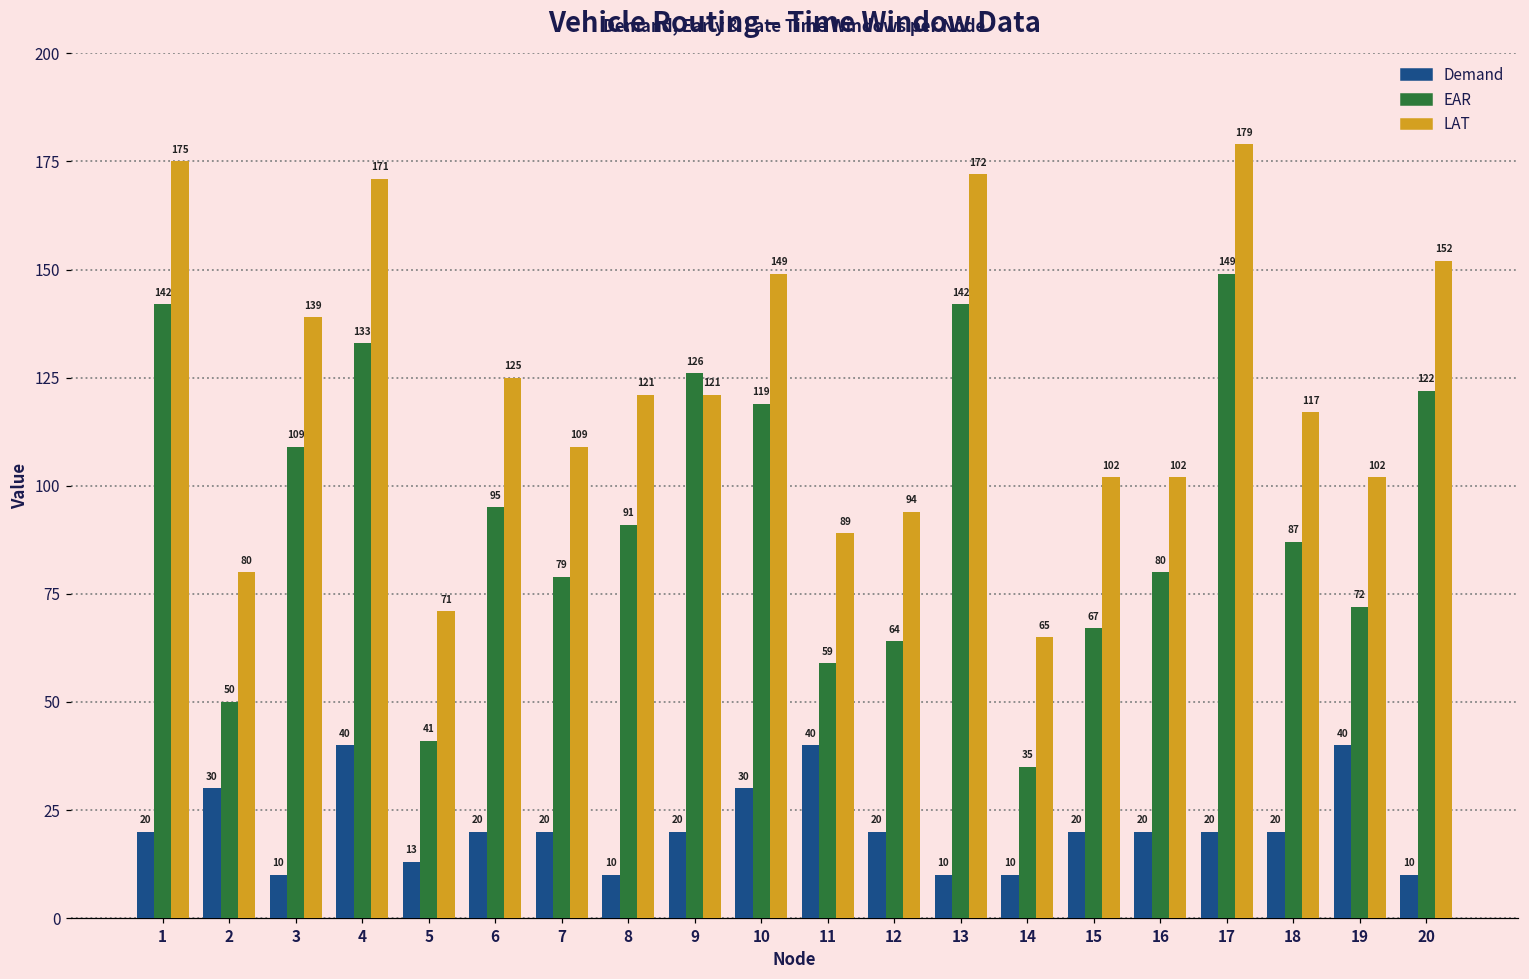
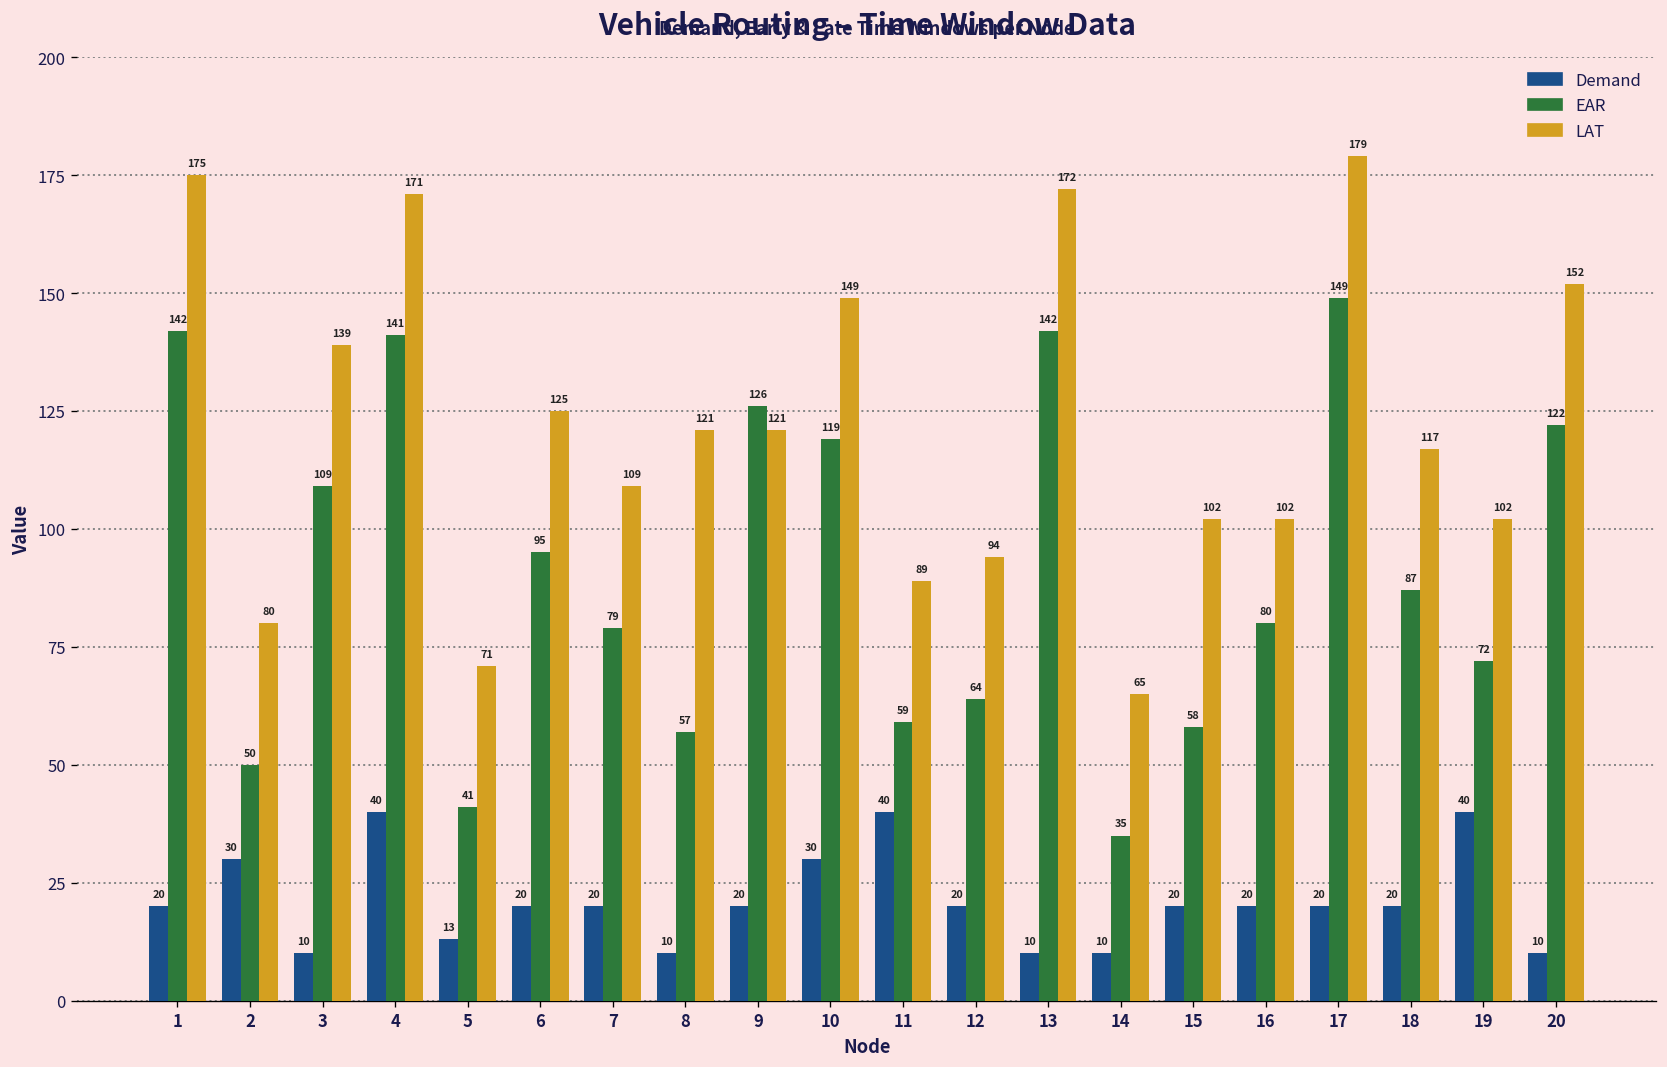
EAR, 4: 133 -> 141
EAR, 8: 91 -> 57
EAR, 15: 67 -> 58
